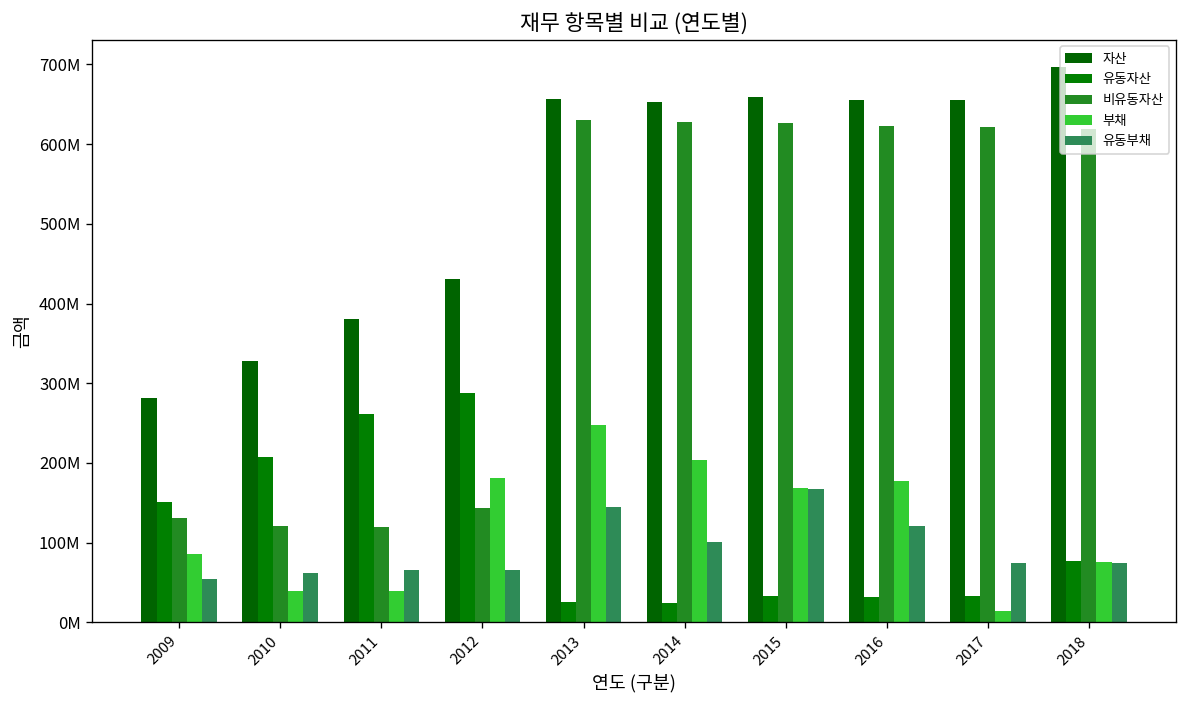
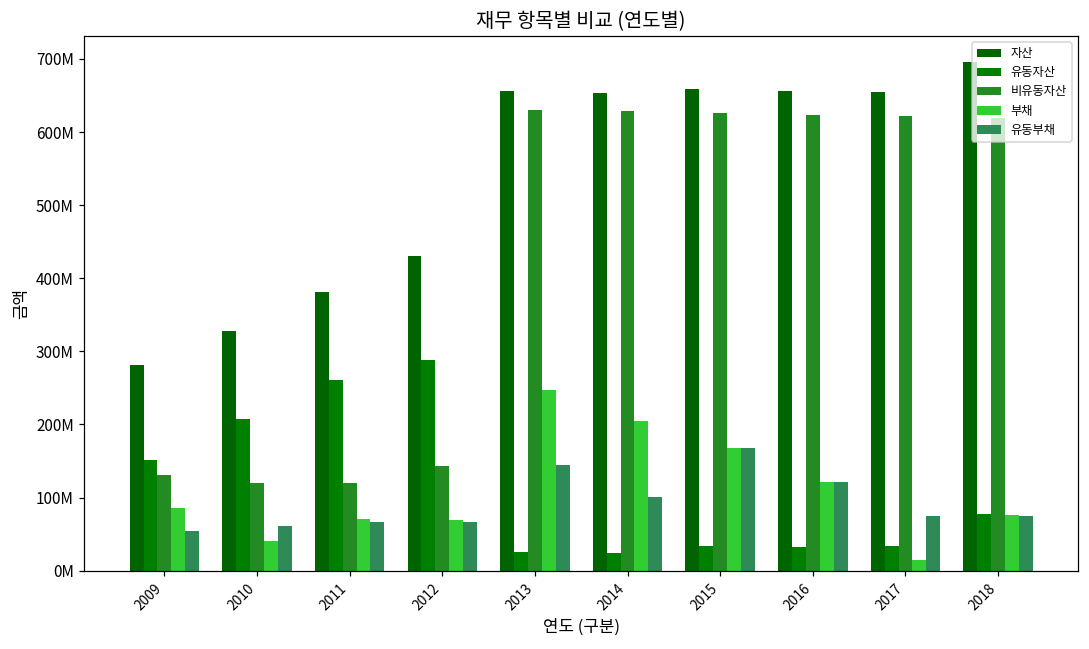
부채, 2011: 40000000 -> 70000000
부채, 2012: 180000000 -> 70000000
부채, 2016: 180000000 -> 120000000
